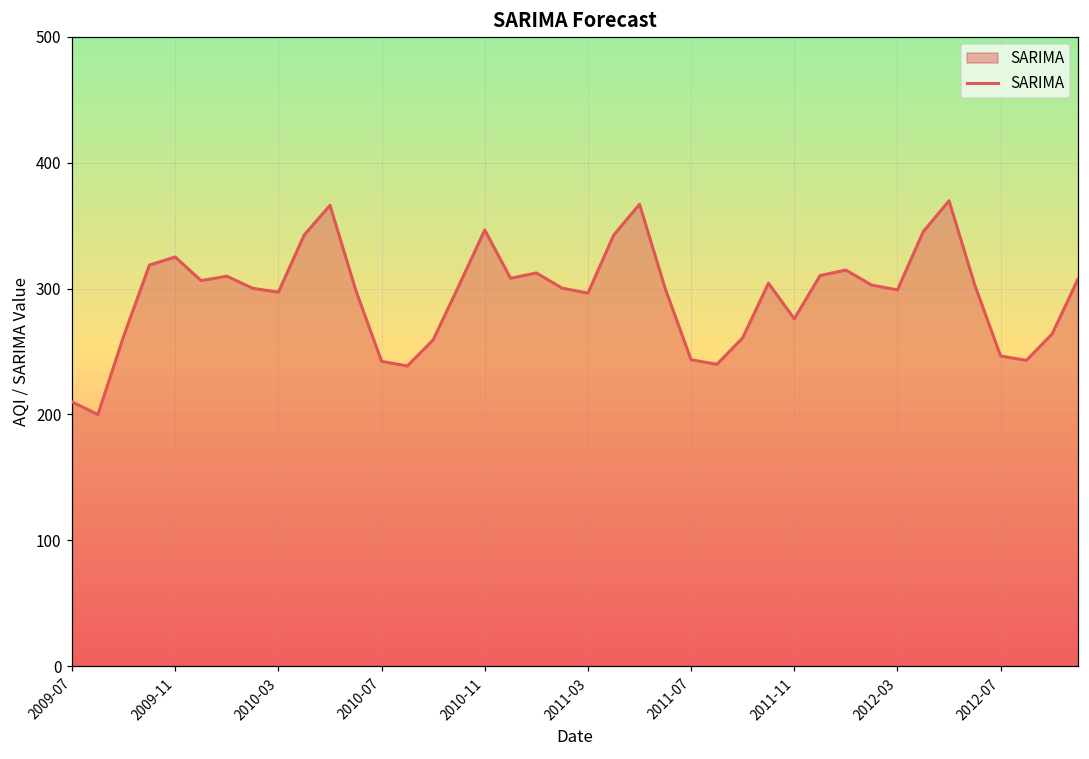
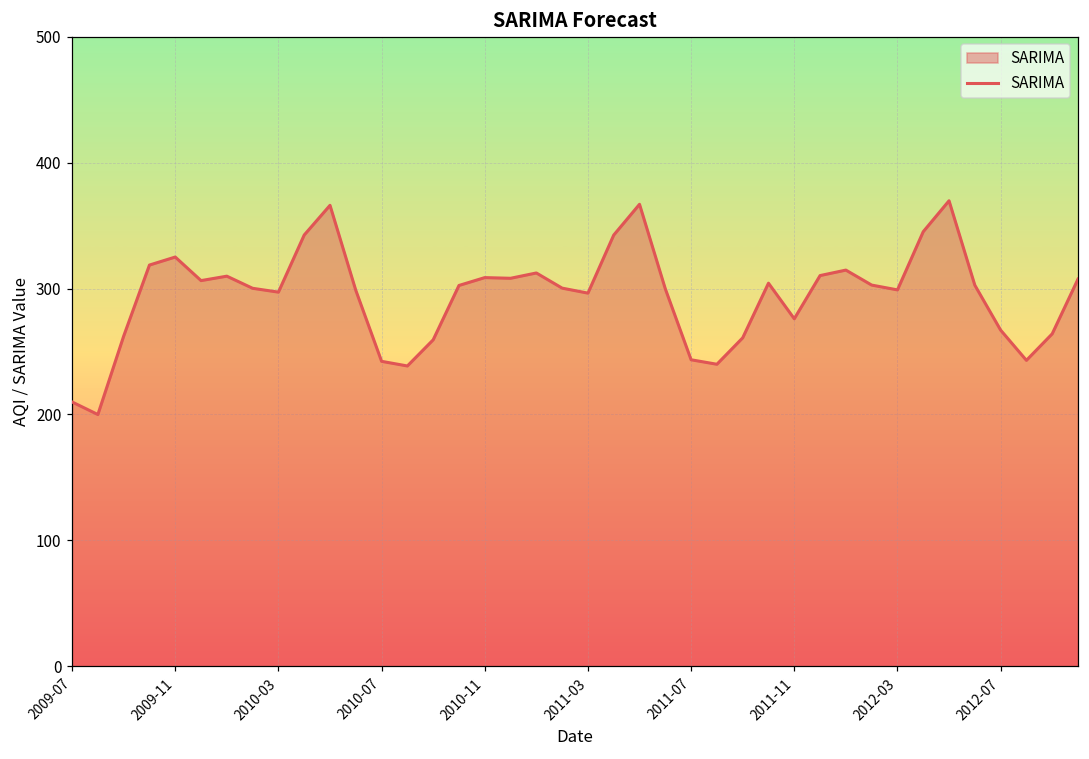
2010-11: 346 -> 309
2012-07: 246 -> 267
